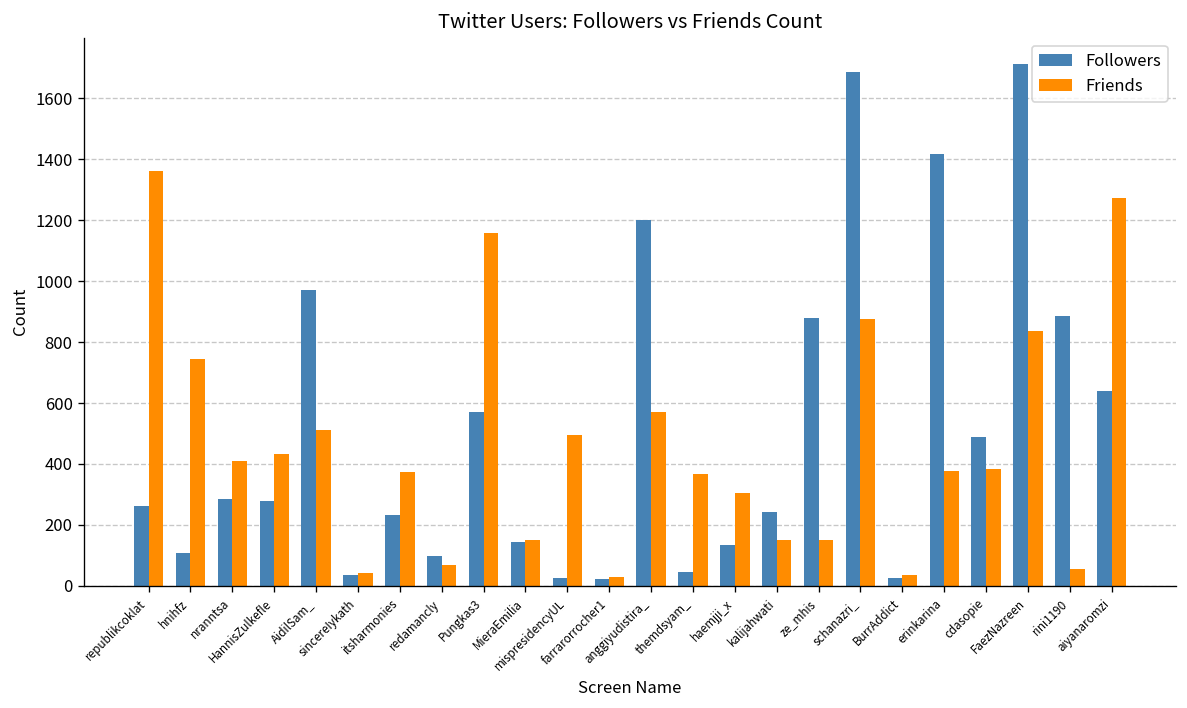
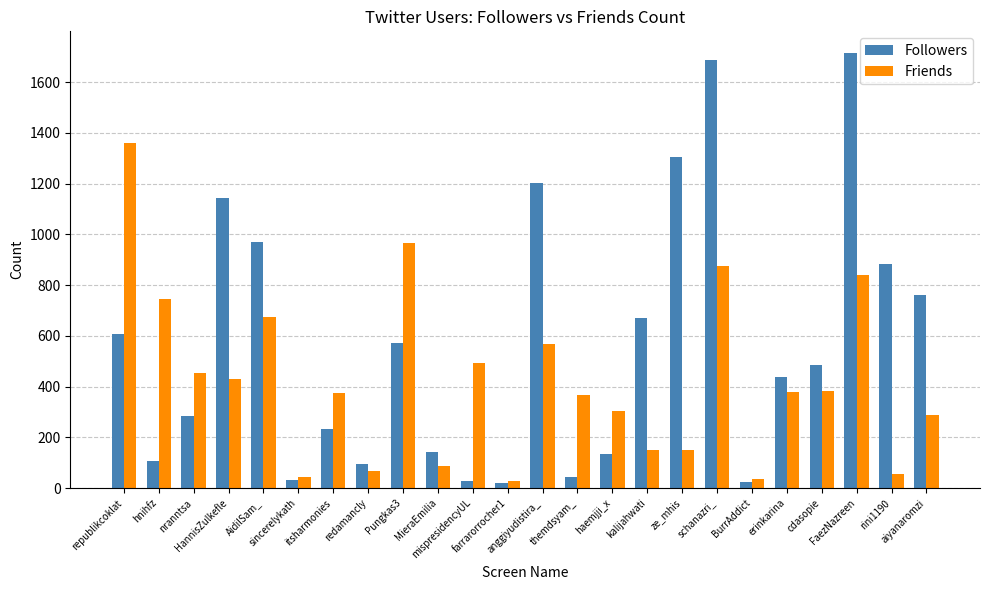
Followers, republikcoklat: 260 -> 610
Friends, nranntsa: 410 -> 450
Followers, HannisZulkefle: 280 -> 1150
Friends, AidilSam_: 510 -> 680
Friends, Pungkas3: 1160 -> 970
Friends, MieraEmilia: 150 -> 90
Followers, kalijahwati: 240 -> 670
Followers, ze_mhis: 880 -> 1300
Followers, erinkarina: 1420 -> 440
Followers, aiyanaromzi: 640 -> 760
Friends, aiyanaromzi: 1270 -> 290
